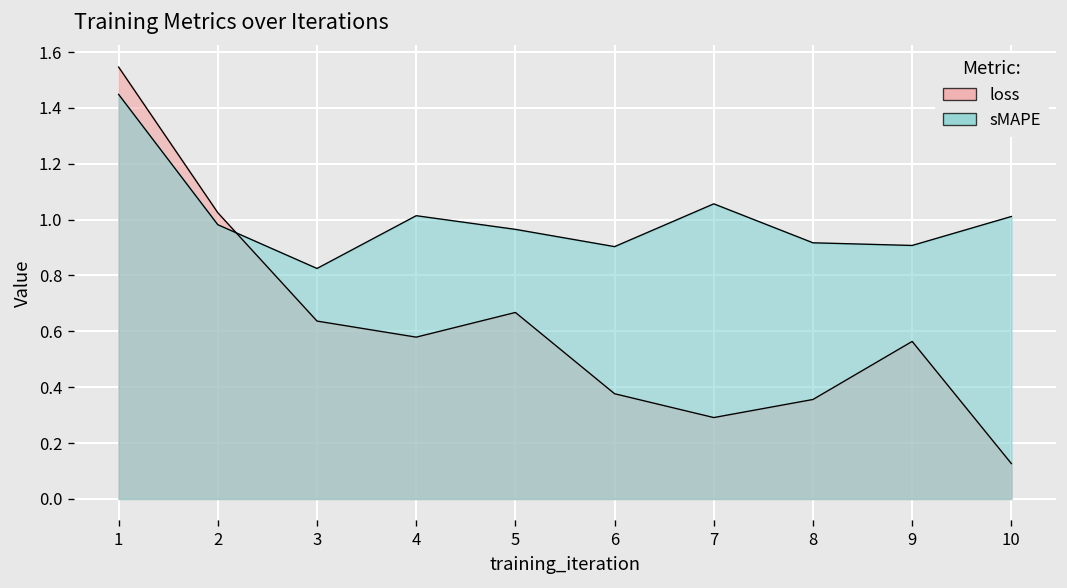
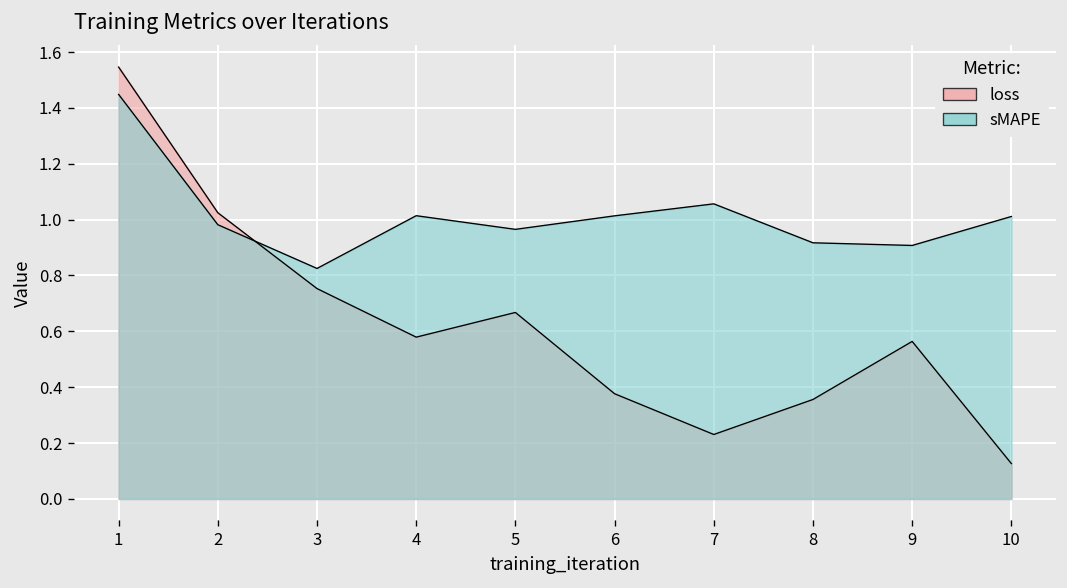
loss, 3: 0.64 -> 0.75
sMAPE, 6: 0.90 -> 1.01
loss, 7: 0.29 -> 0.23
